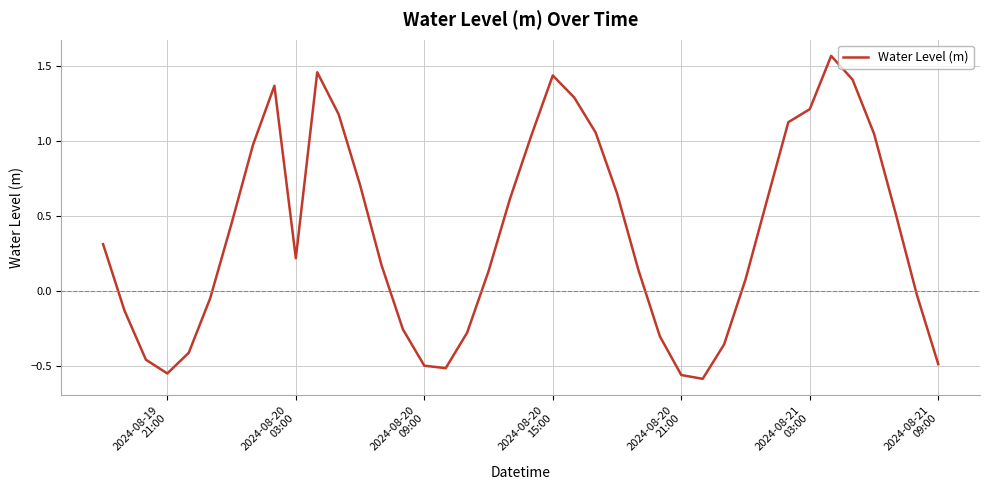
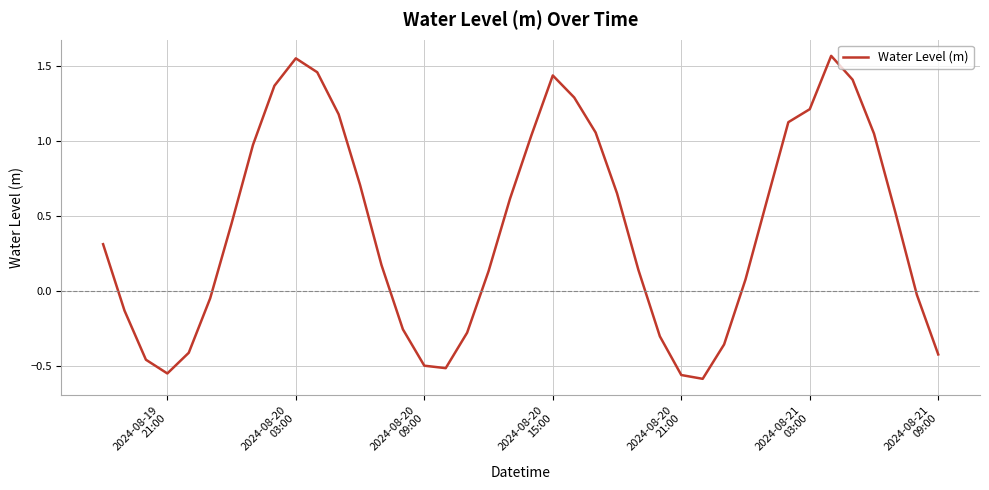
2024-08-20 03:00: 0.22 -> 1.55
2024-08-21 09:00: -0.49 -> -0.43
